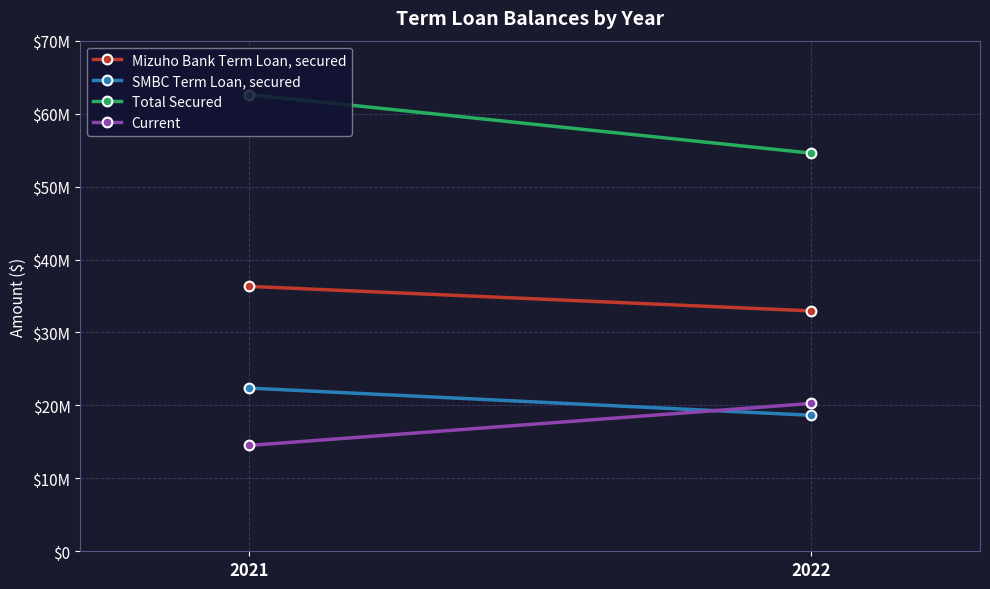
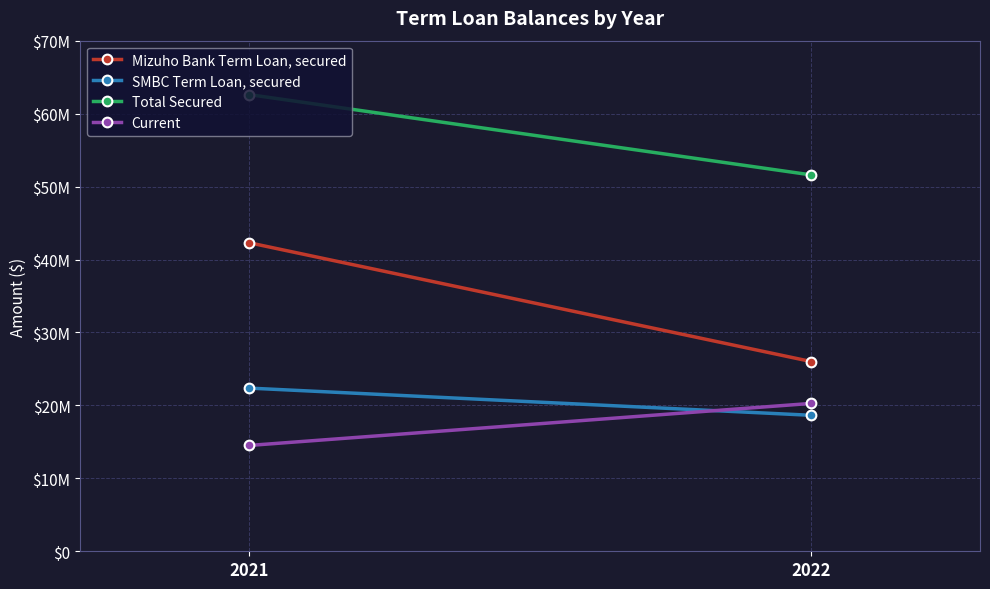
Mizuho Bank Term Loan, secured, 2021: $36000000 -> $42000000
Mizuho Bank Term Loan, secured, 2022: $33000000 -> $26000000
Total Secured, 2022: $55000000 -> $52000000
